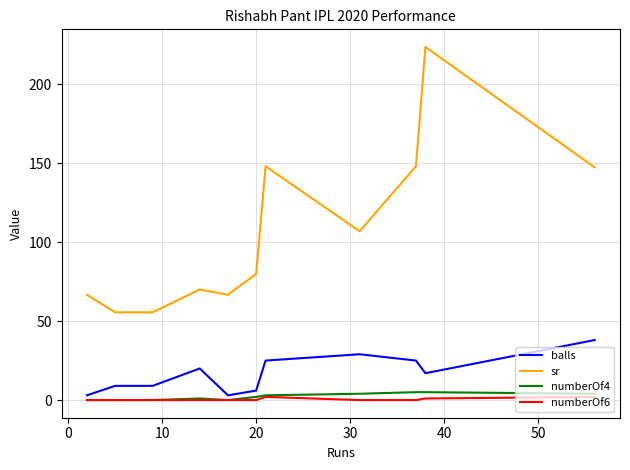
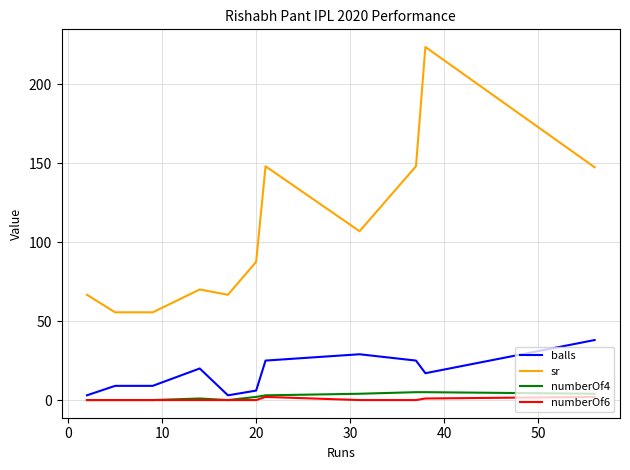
sr, 20: 80 -> 88
